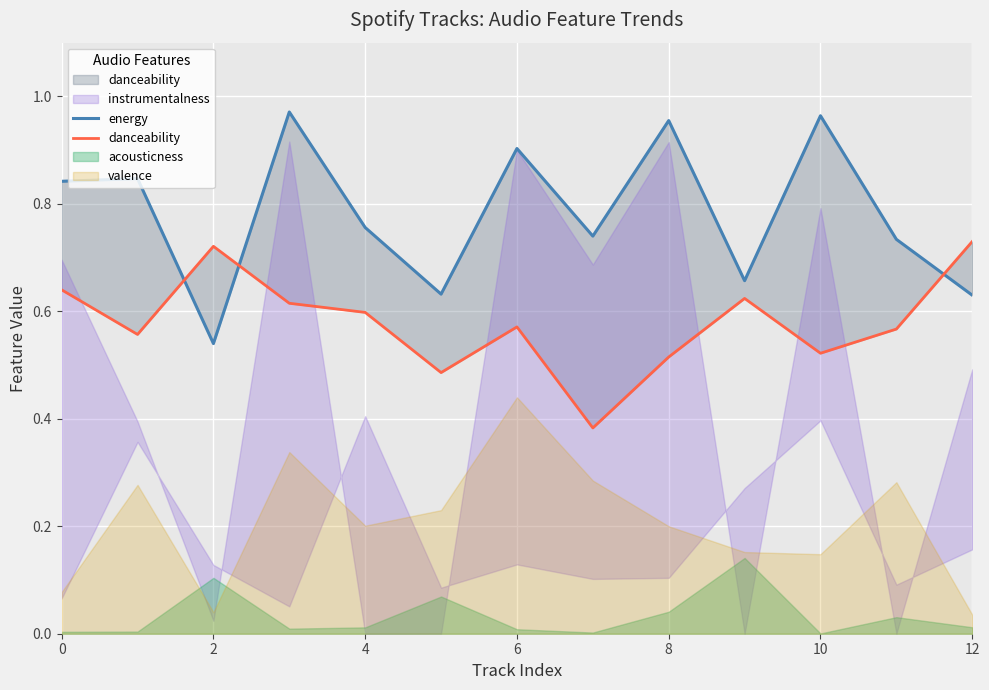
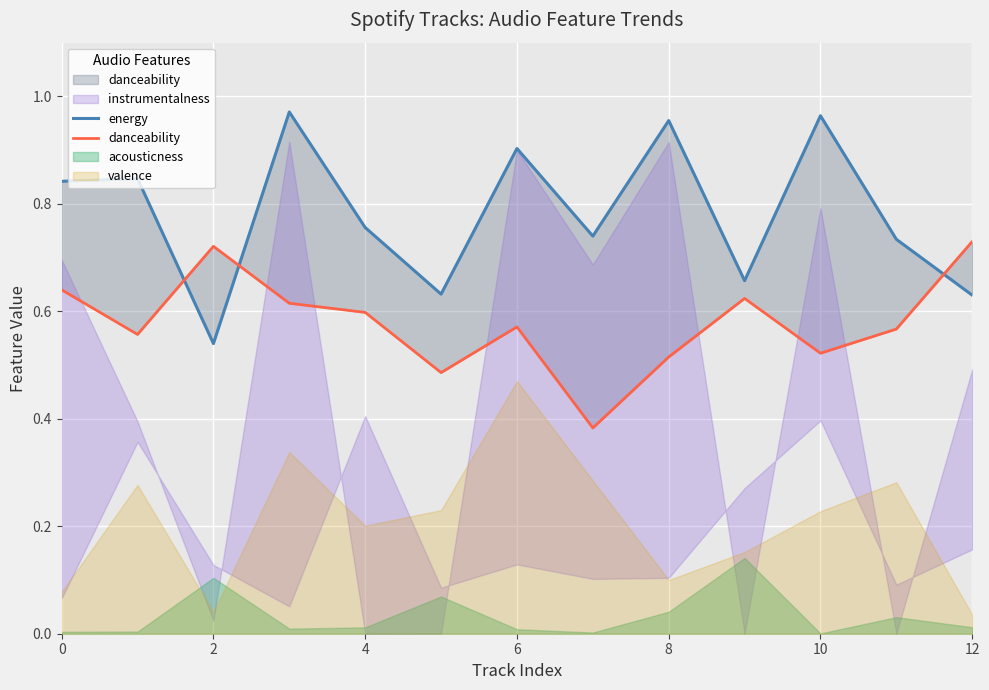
valence, 6: 0.44 -> 0.47
valence, 8: 0.2 -> 0.1
valence, 10: 0.15 -> 0.23
